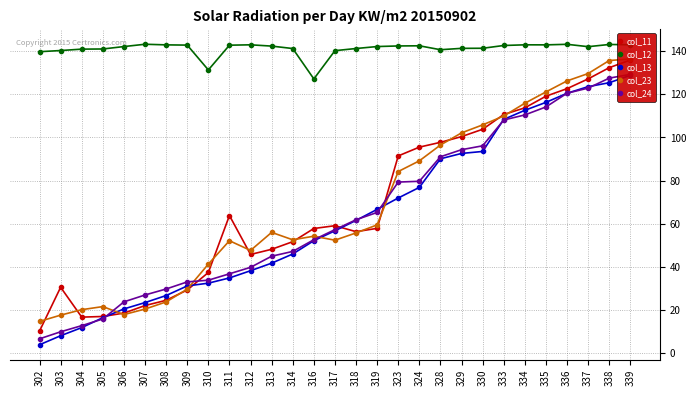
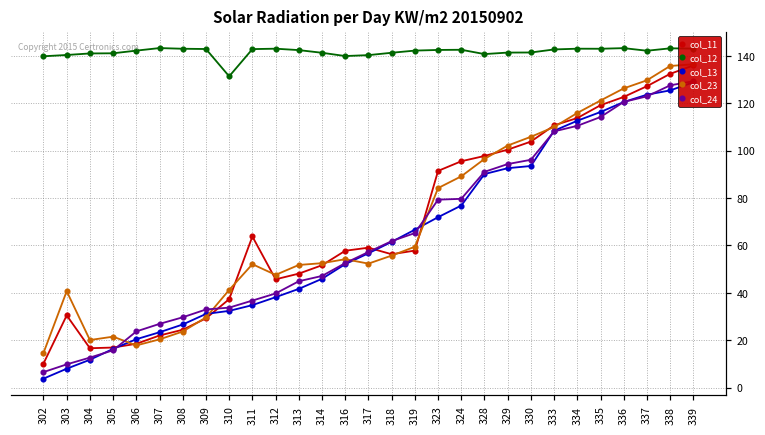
col_23, 303: 18 -> 41
col_23, 313: 56 -> 52
col_12, 316: 127 -> 140
